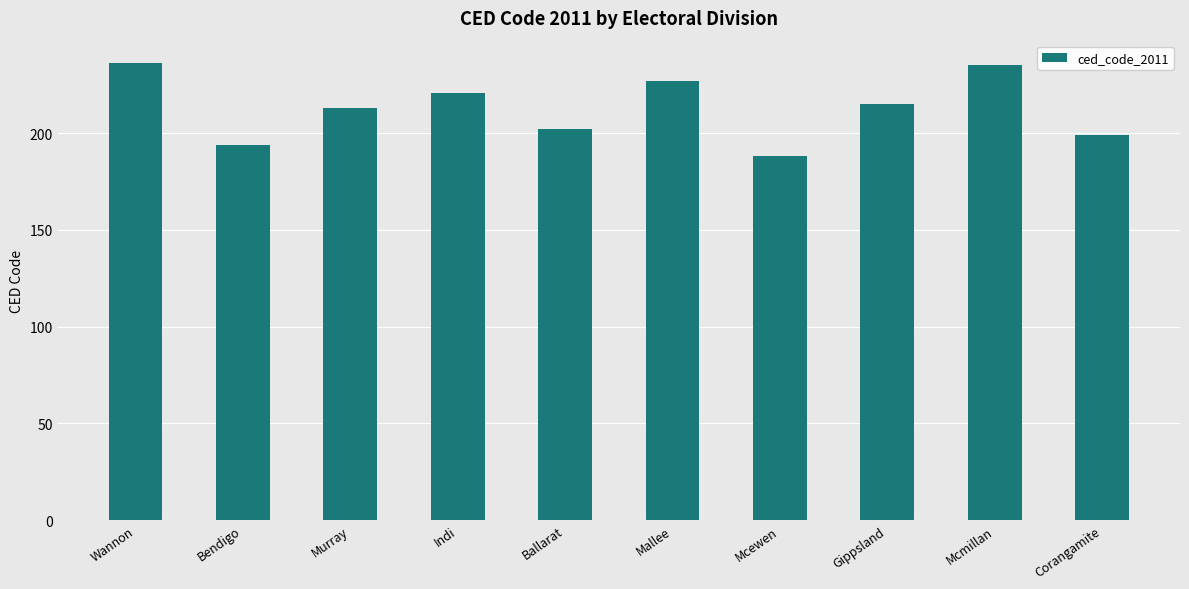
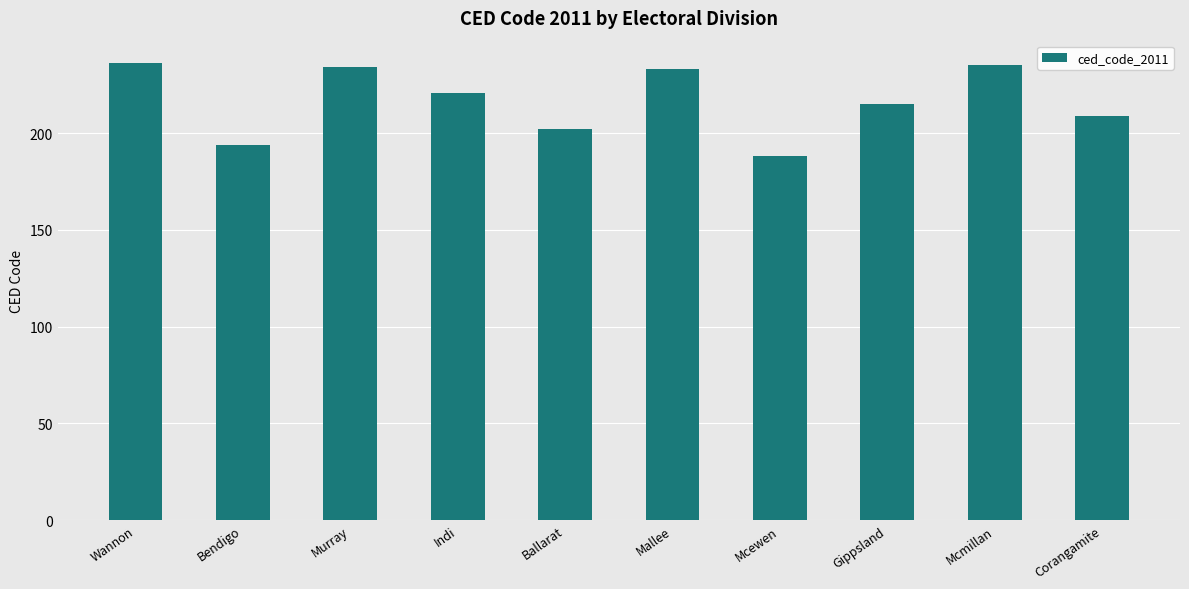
Murray: 213 -> 234
Mallee: 227 -> 233
Corangamite: 199 -> 209
